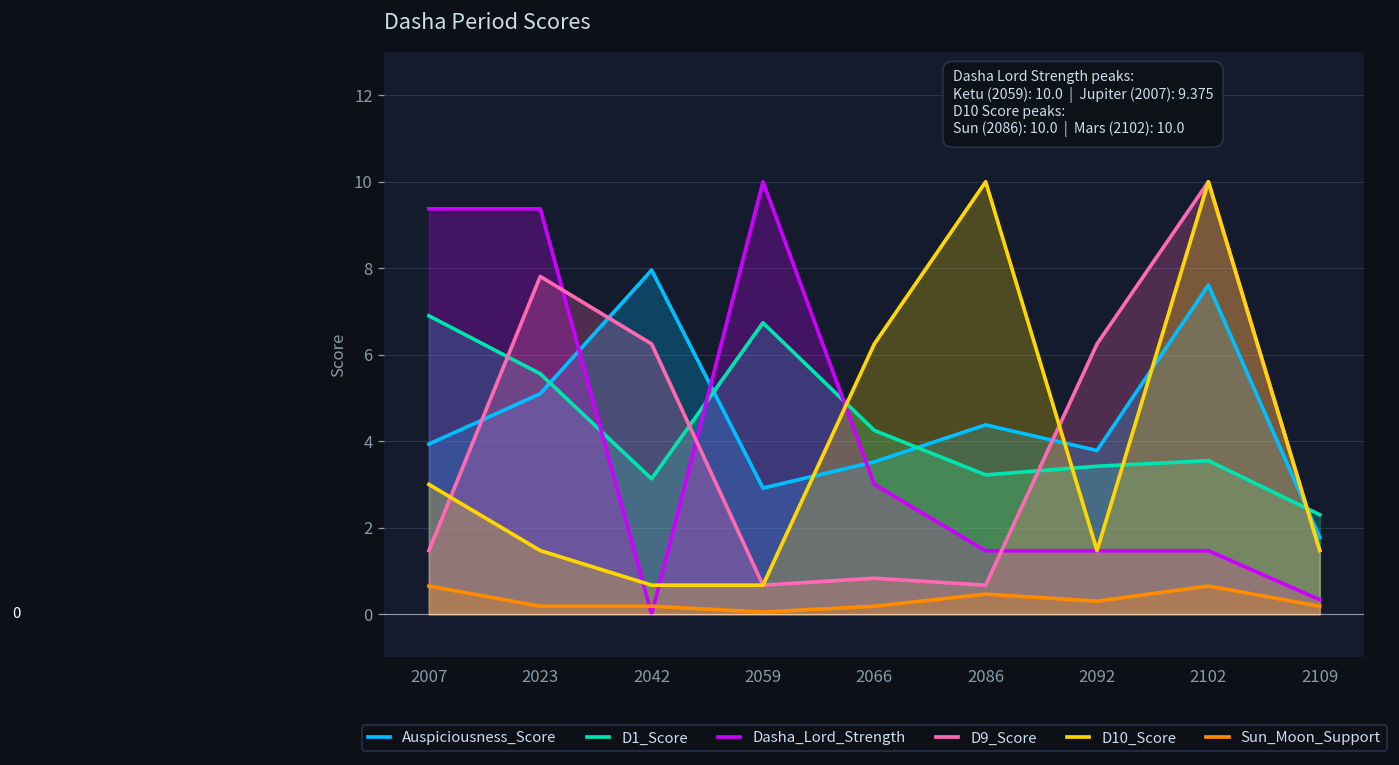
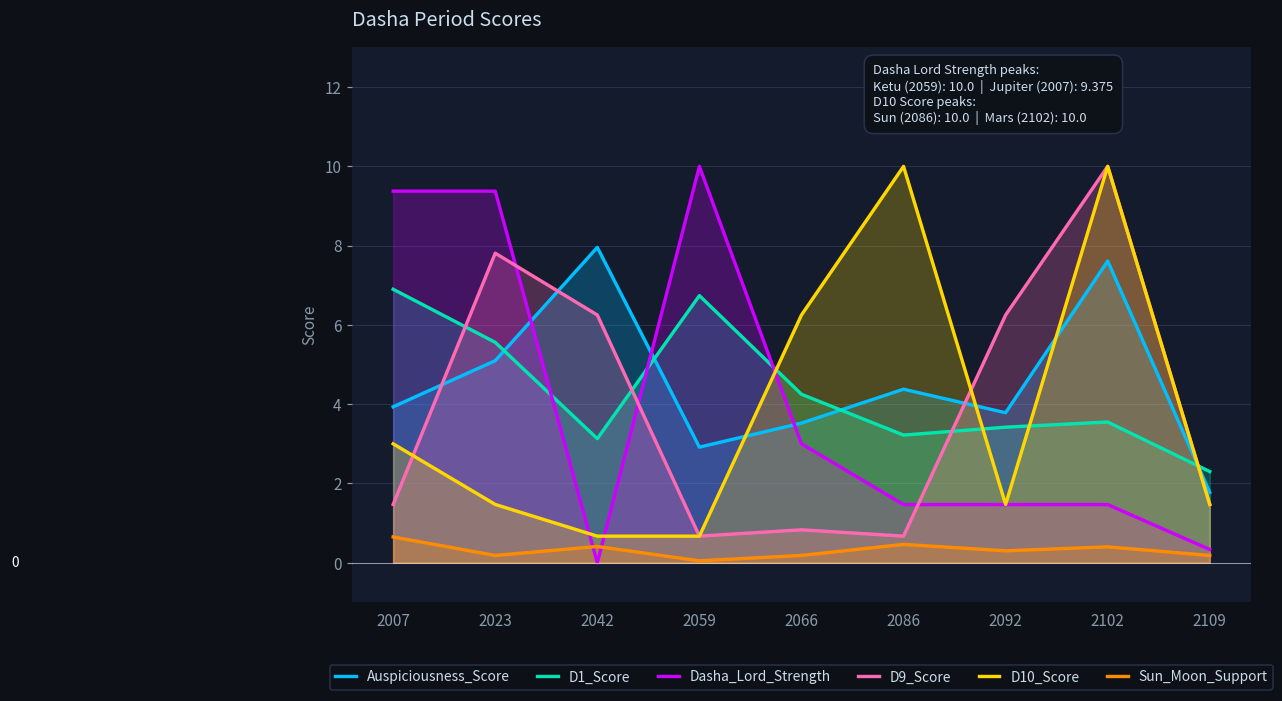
Sun_Moon_Support, 2042: 0.2 -> 0.4
Sun_Moon_Support, 2102: 0.7 -> 0.4
